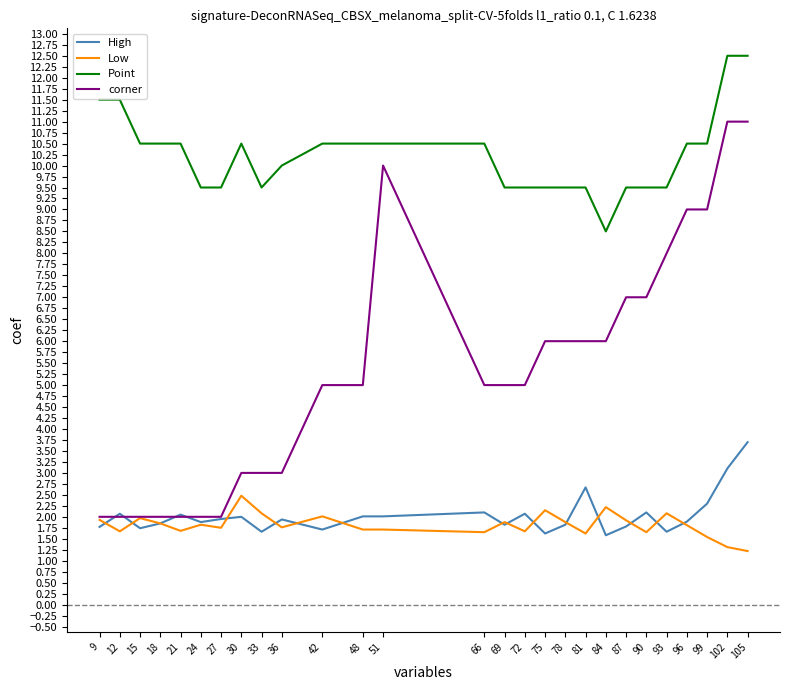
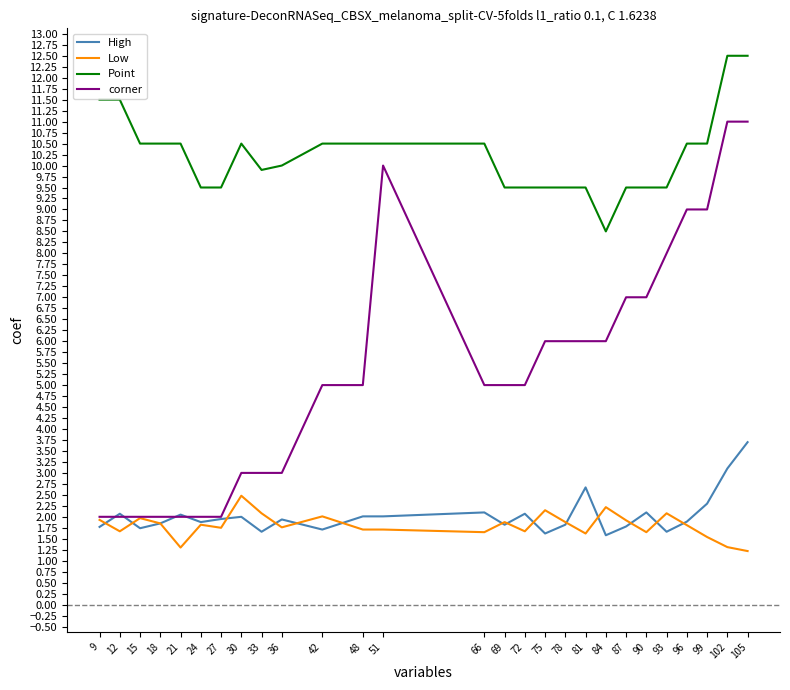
Low, 21: 1.7 -> 1.3
Point, 33: 9.5 -> 9.9
